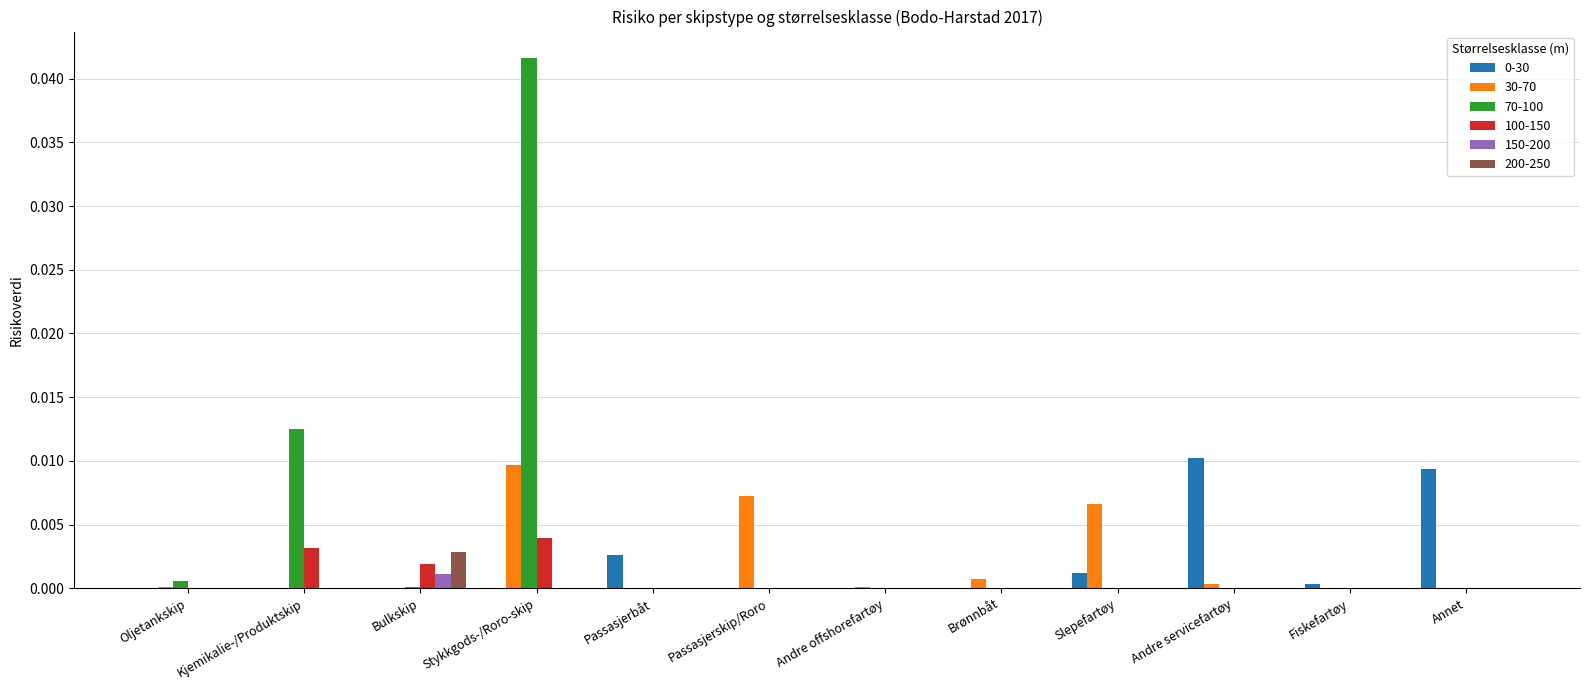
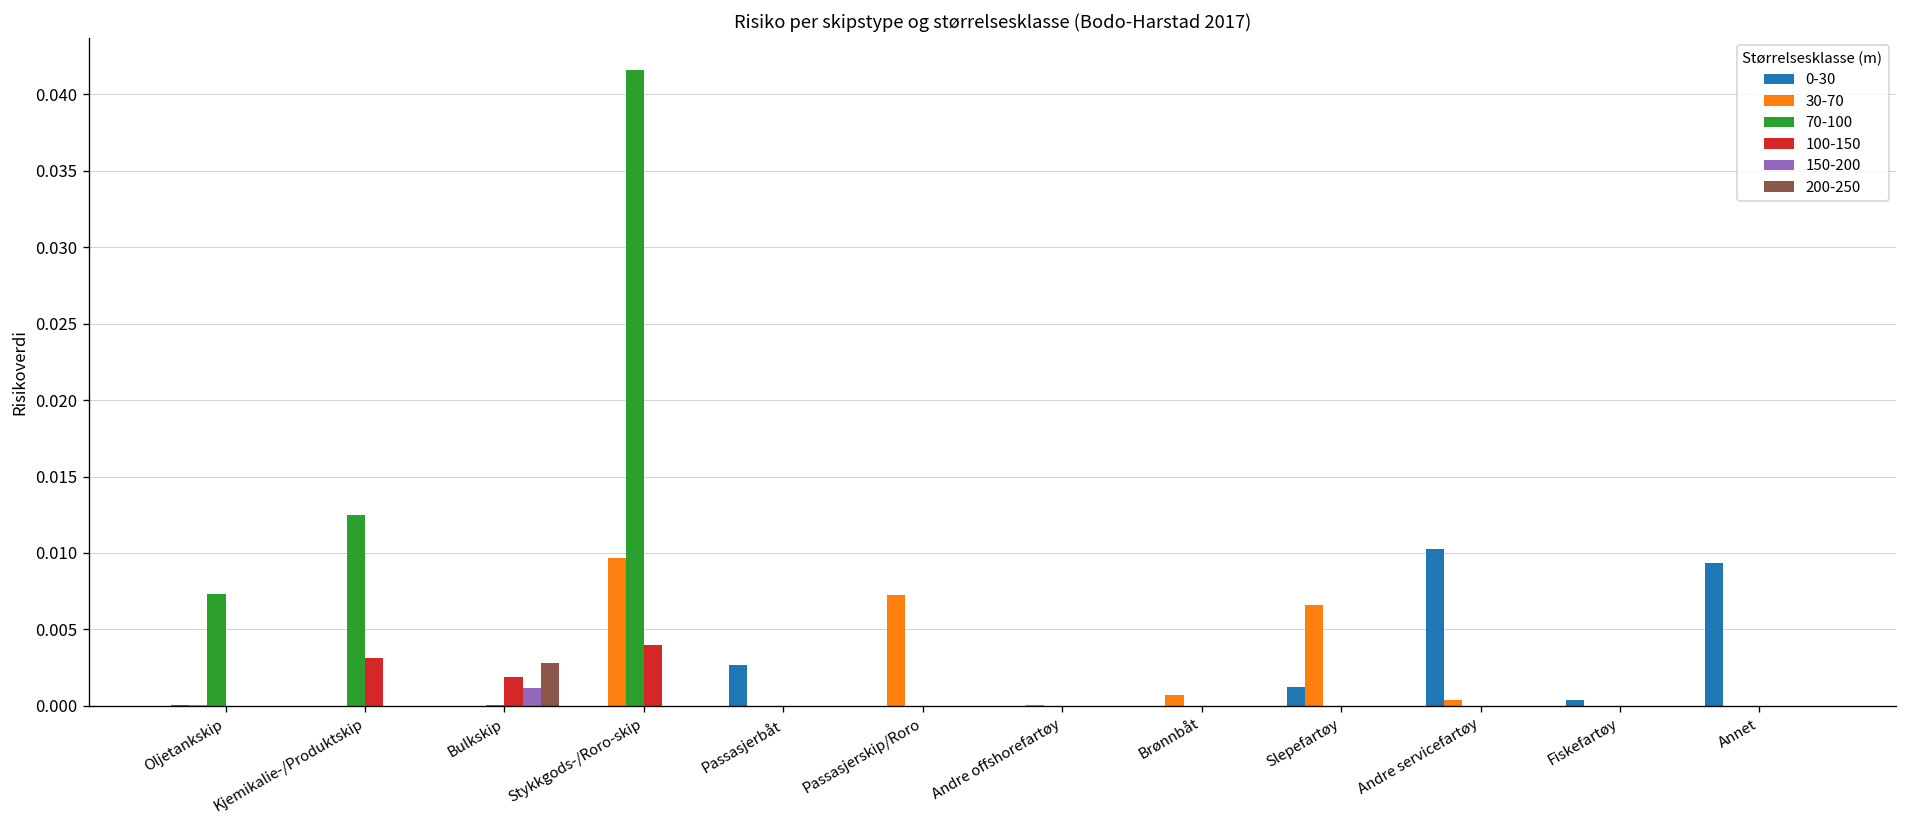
70-100, Oljetankskip: 0.0005 -> 0.0073
